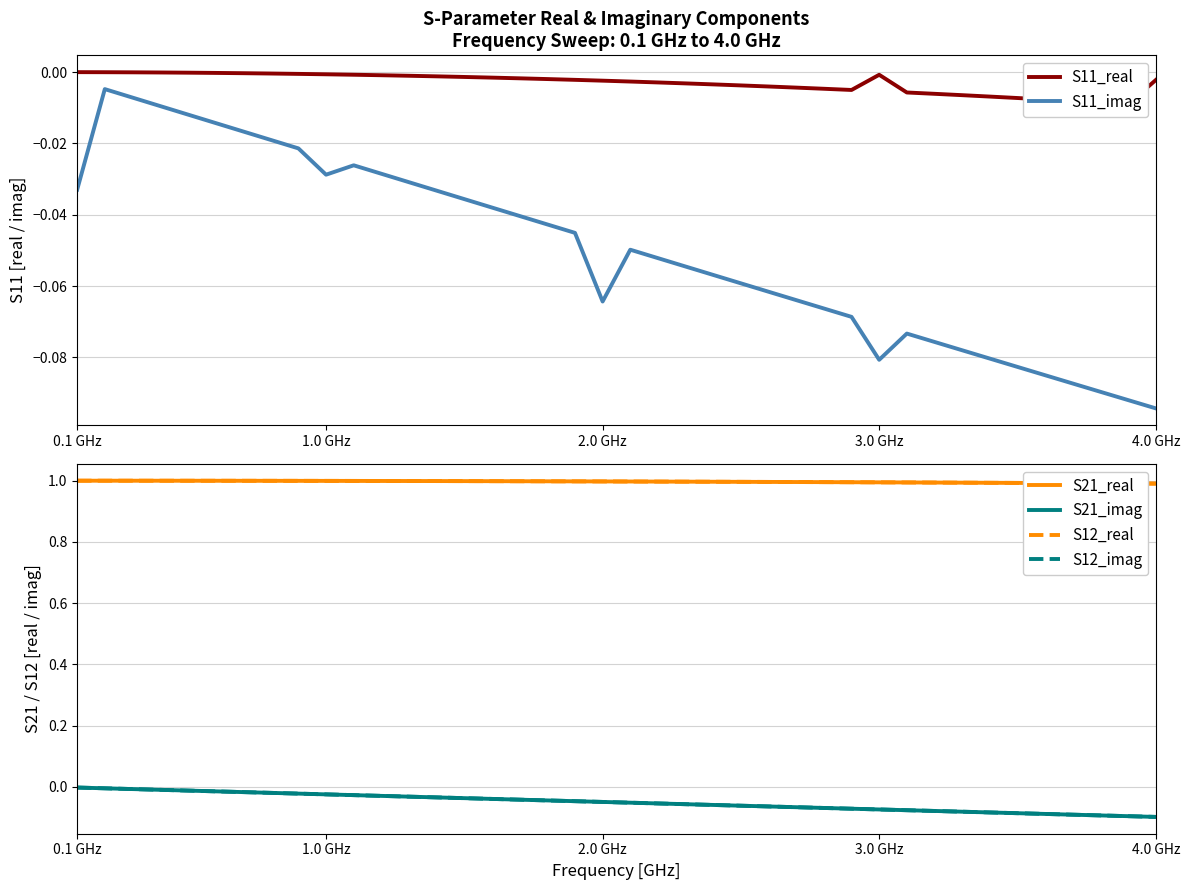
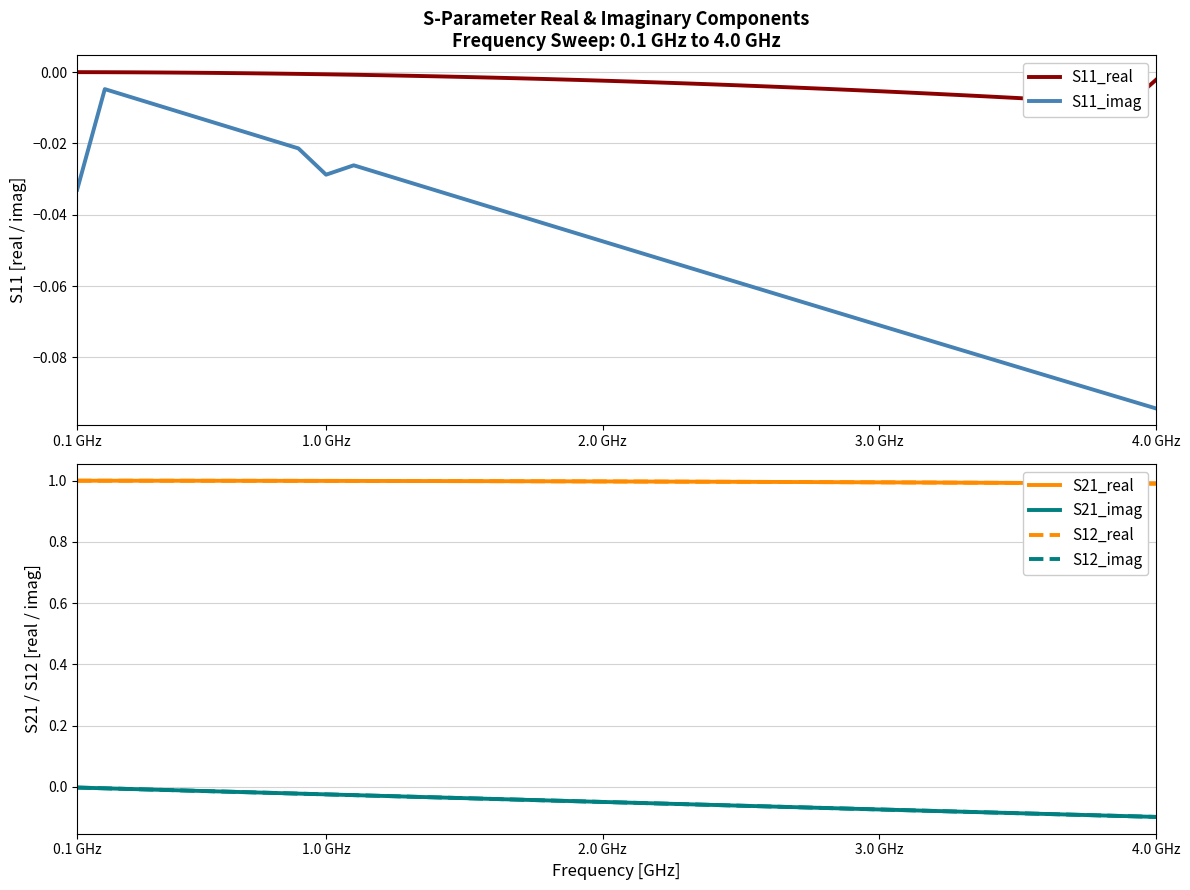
S-Parameter Real & Imaginary Components Frequency Sweep: 0.1 GHz to 4.0 GHz, S11_imag, 2.0 GHz: -0.064 -> -0.047
S-Parameter Real & Imaginary Components Frequency Sweep: 0.1 GHz to 4.0 GHz, S11_real, 3.0 GHz: -0.001 -> -0.005
S-Parameter Real & Imaginary Components Frequency Sweep: 0.1 GHz to 4.0 GHz, S11_imag, 3.0 GHz: -0.081 -> -0.071
